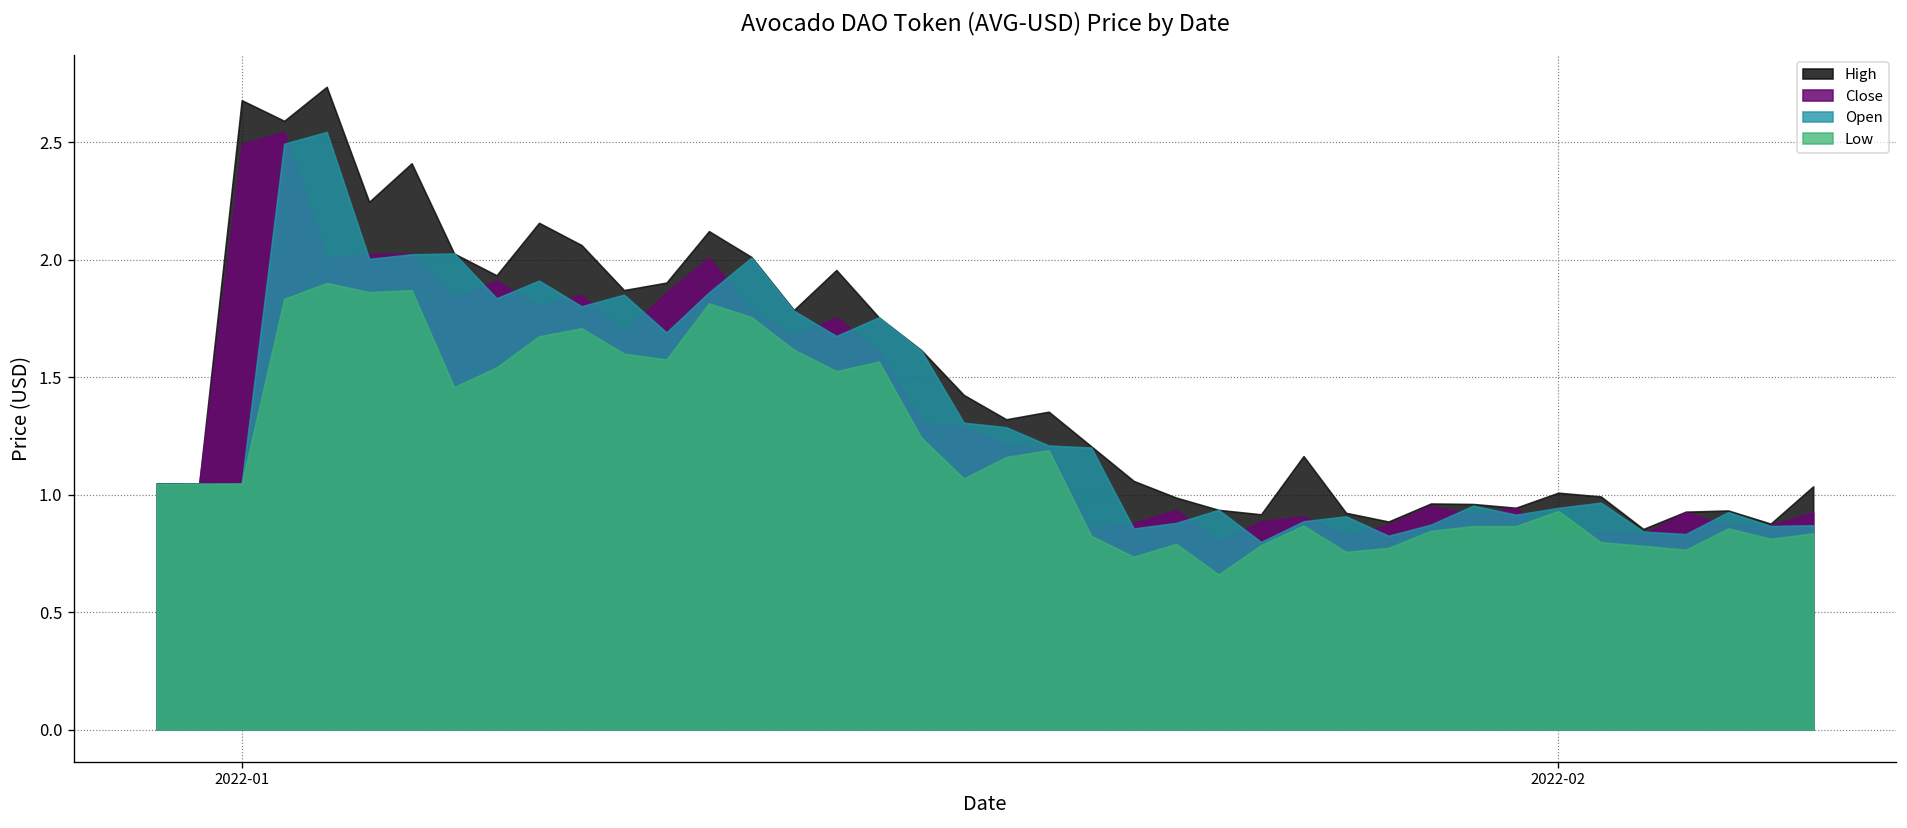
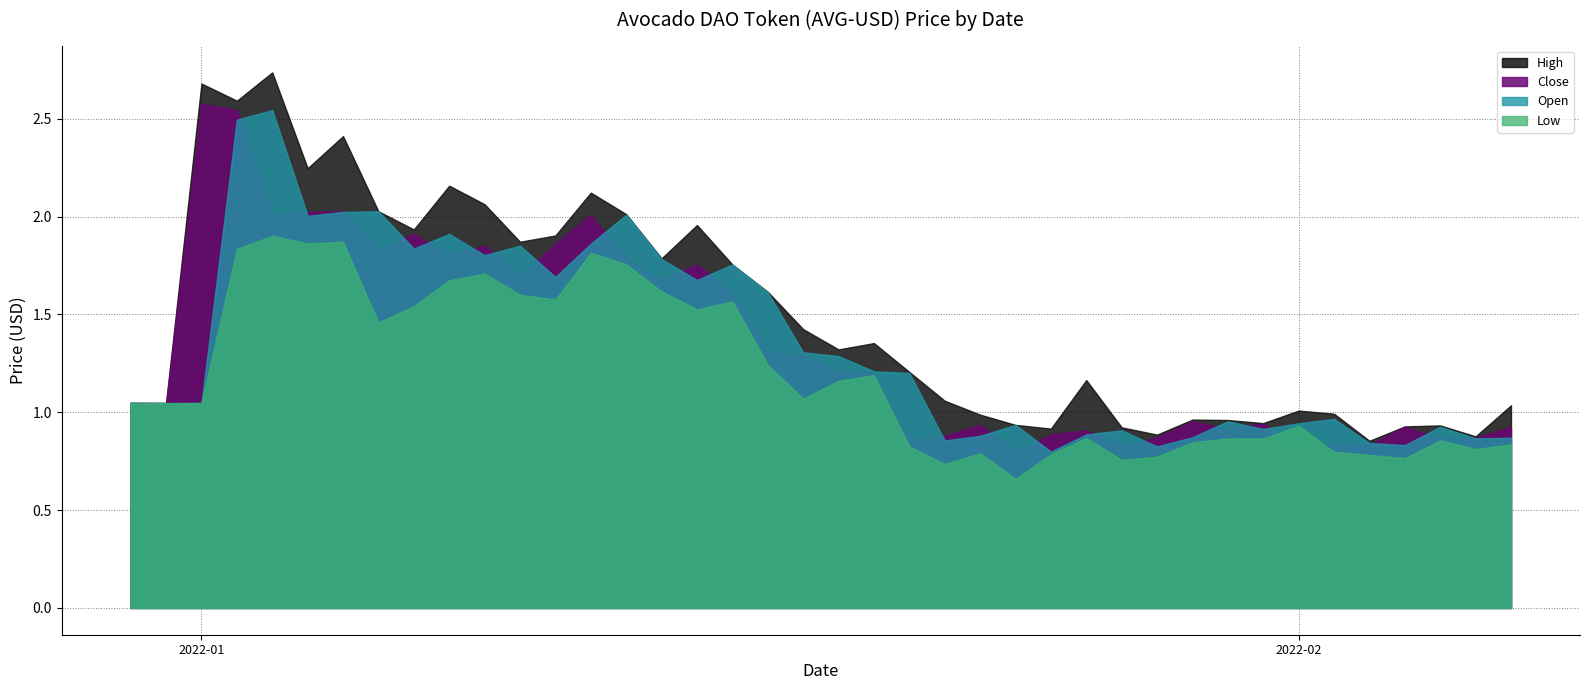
Close, 2022-01: 2.49 -> 2.58
